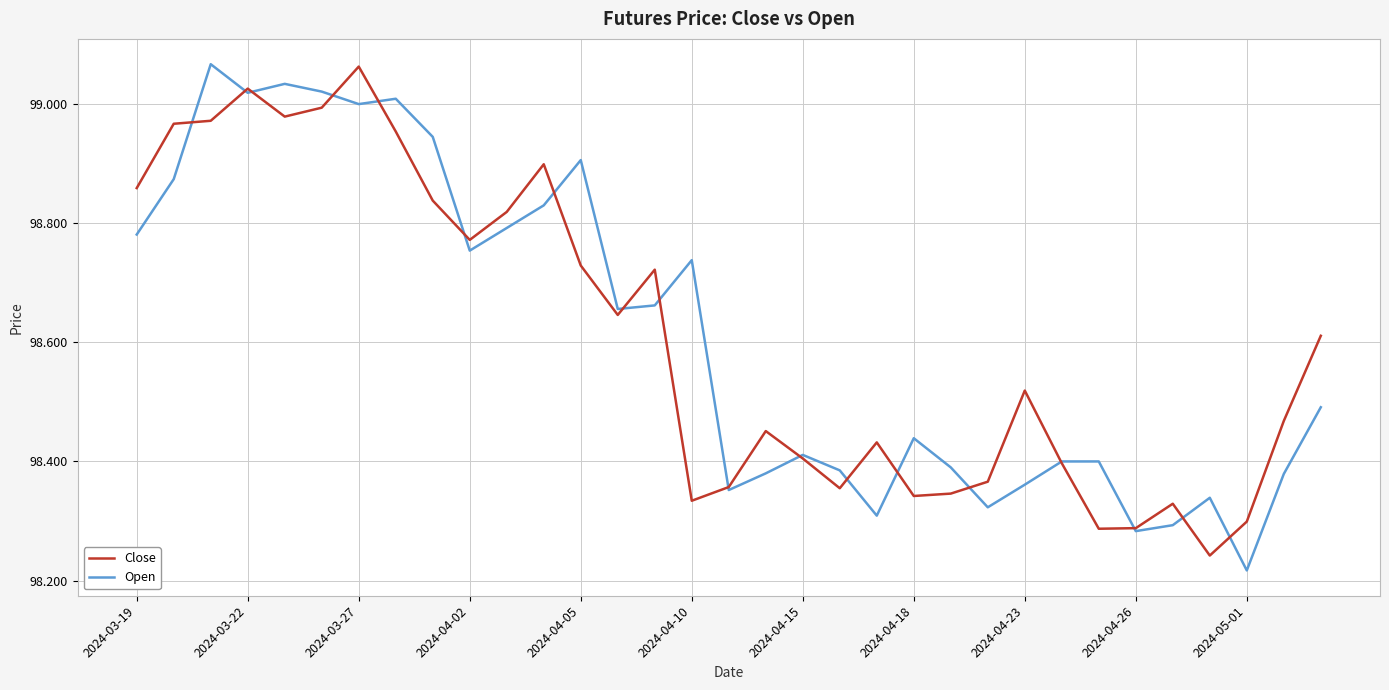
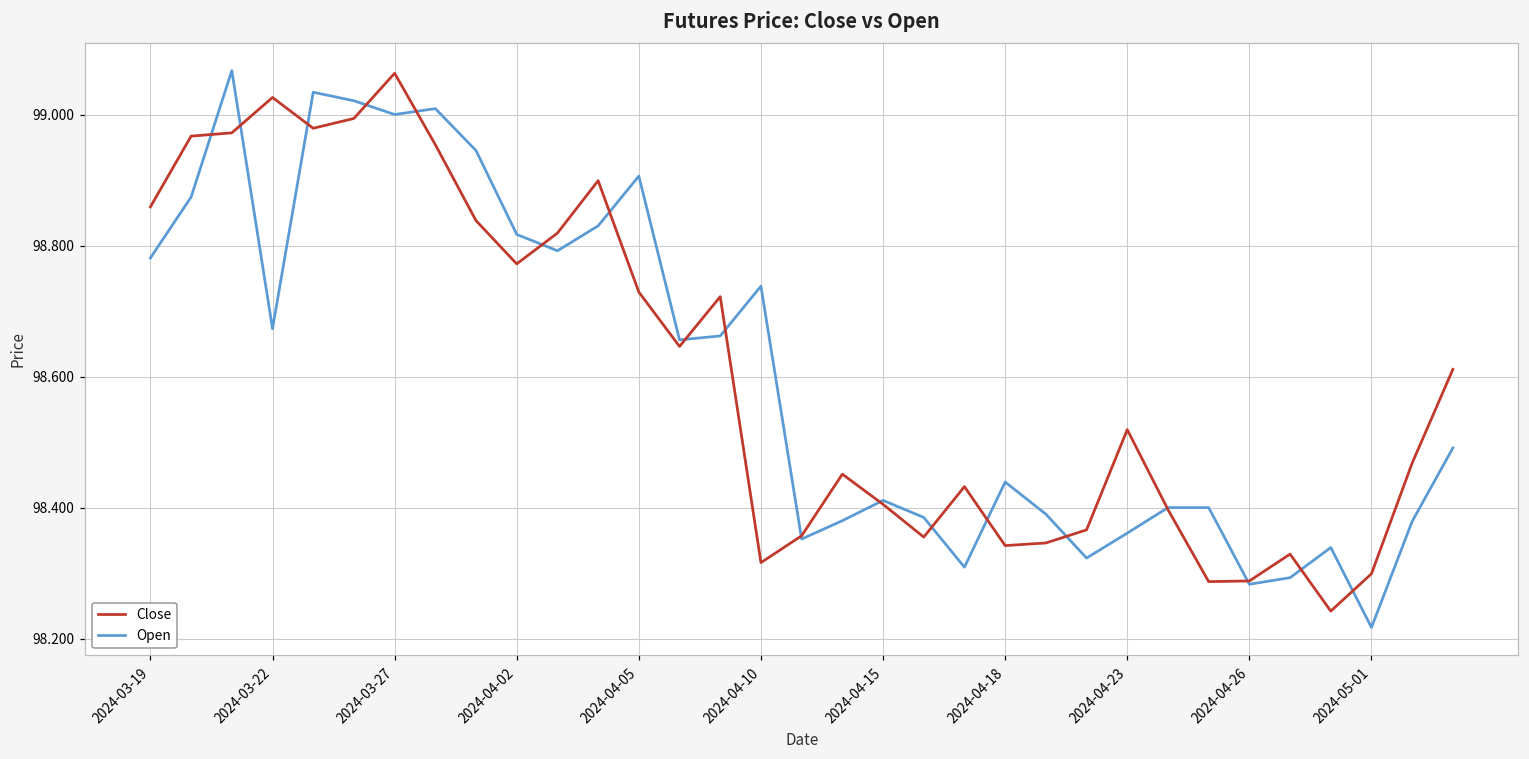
Open, 2024-03-22: 99.02 -> 98.67
Open, 2024-04-02: 98.75 -> 98.82
Close, 2024-04-10: 98.33 -> 98.32
